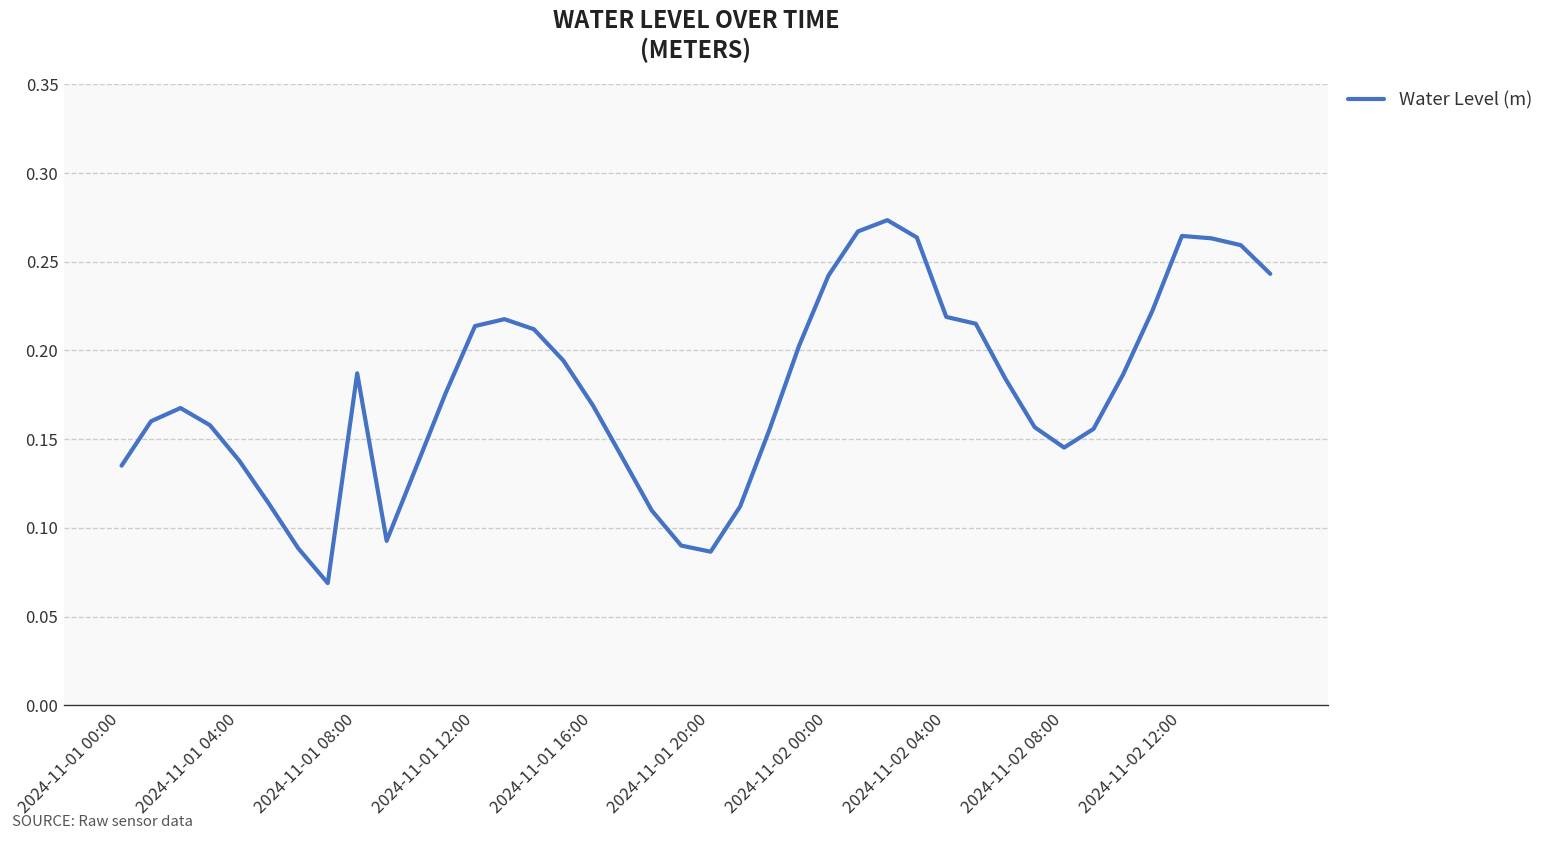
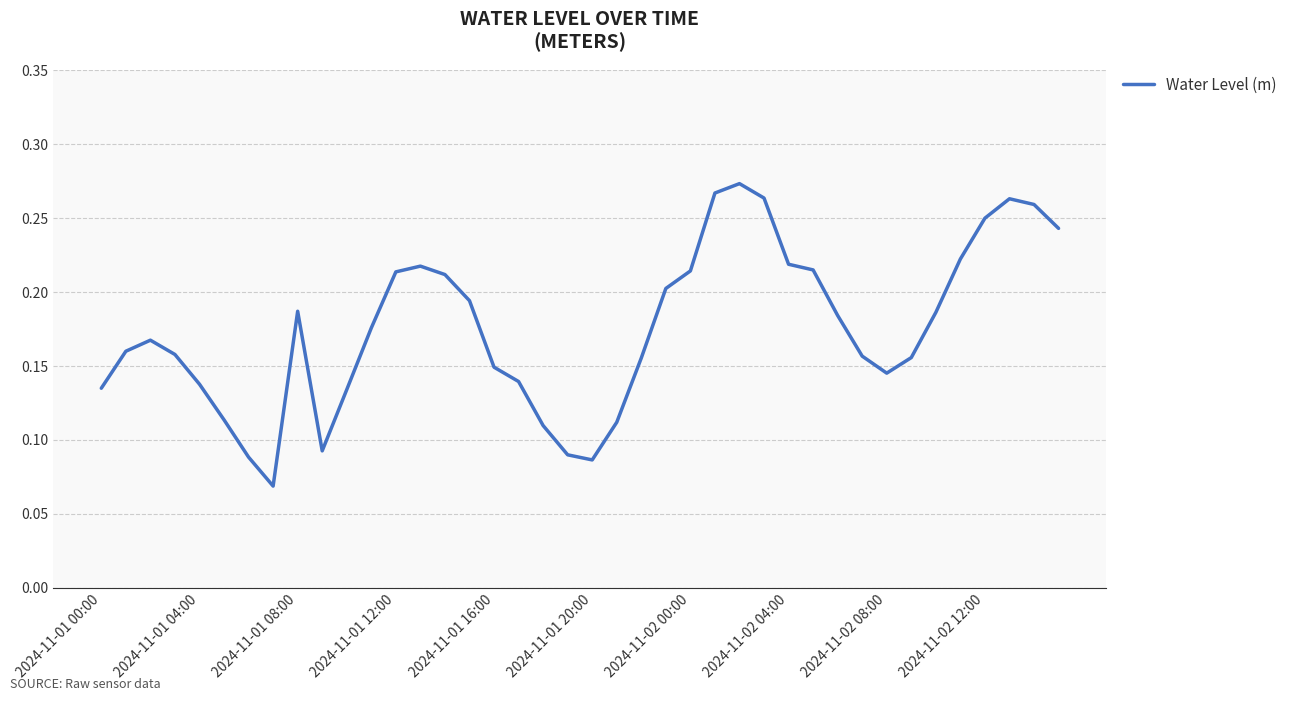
2024-11-01 16:00: 0.169 -> 0.149
2024-11-02 00:00: 0.242 -> 0.214
2024-11-02 12:00: 0.264 -> 0.250
